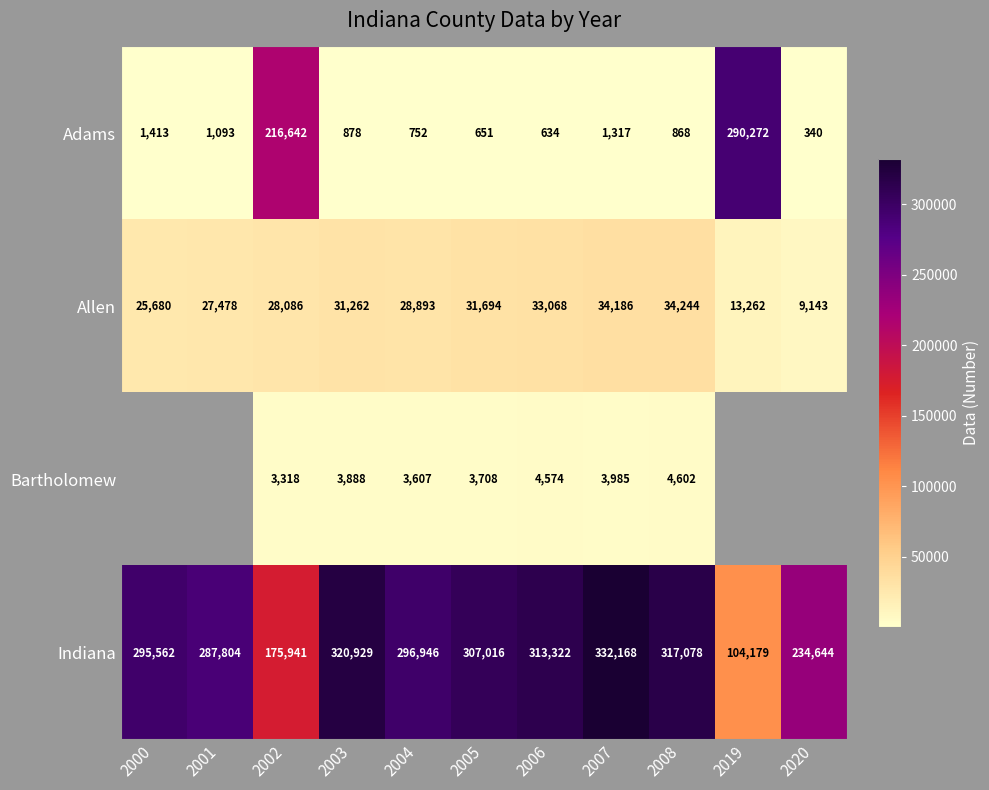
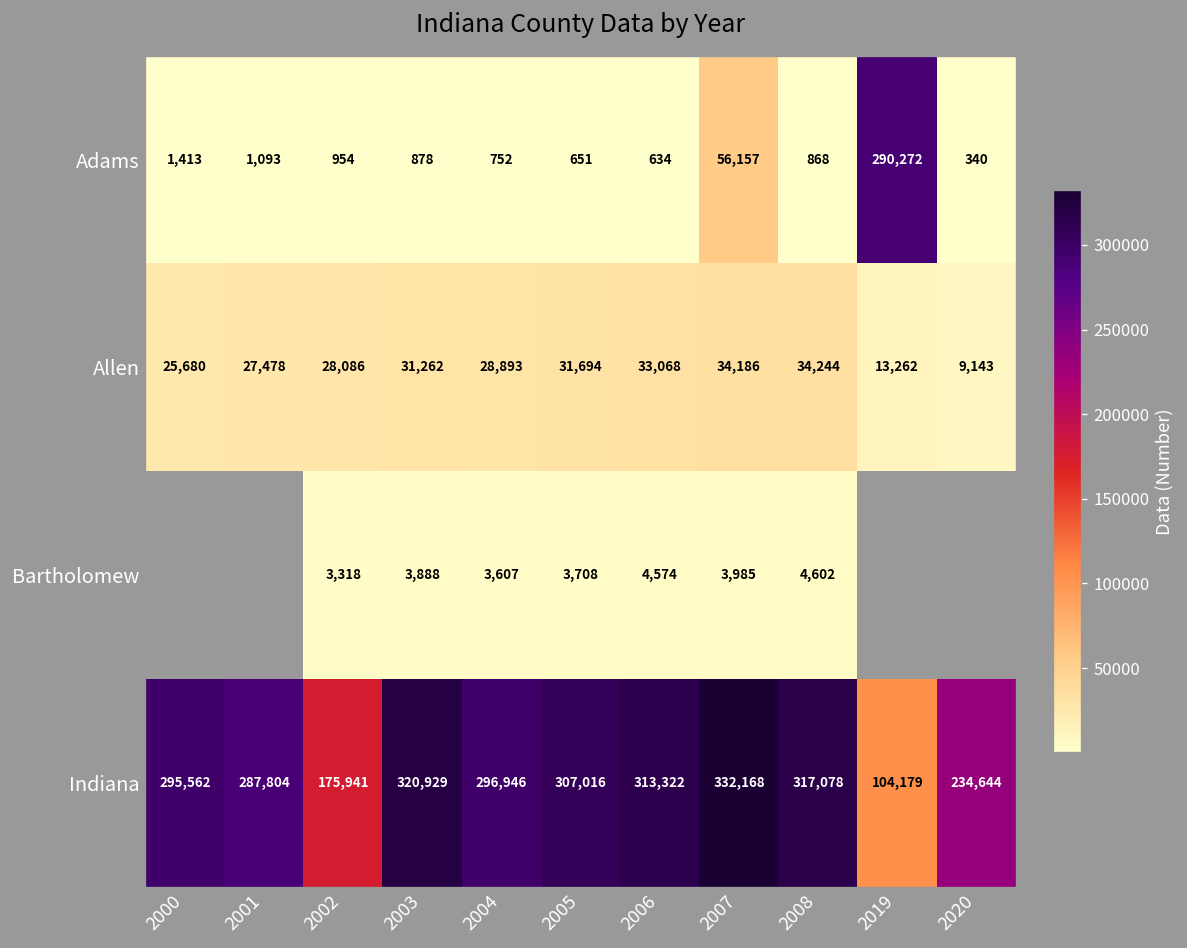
Adams, 2002: 216,642 -> 954
Adams, 2007: 1,317 -> 56,157
